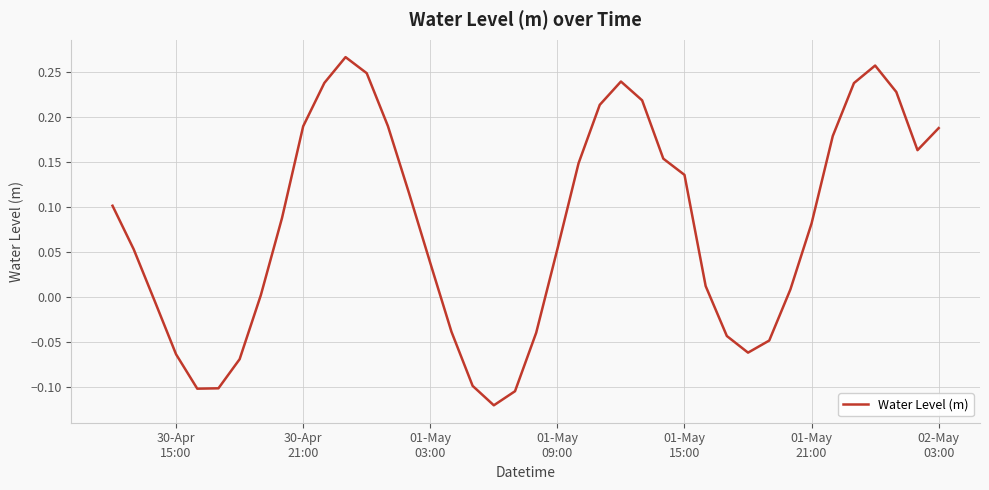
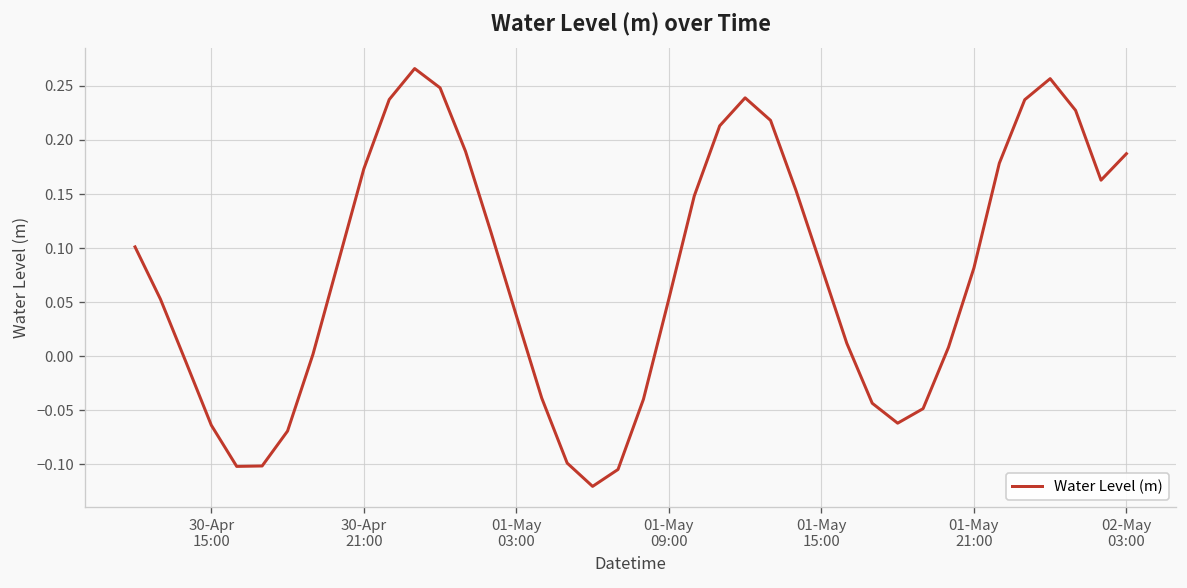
30-Apr 21:00: 0.19 -> 0.17
01-May 15:00: 0.14 -> 0.08
